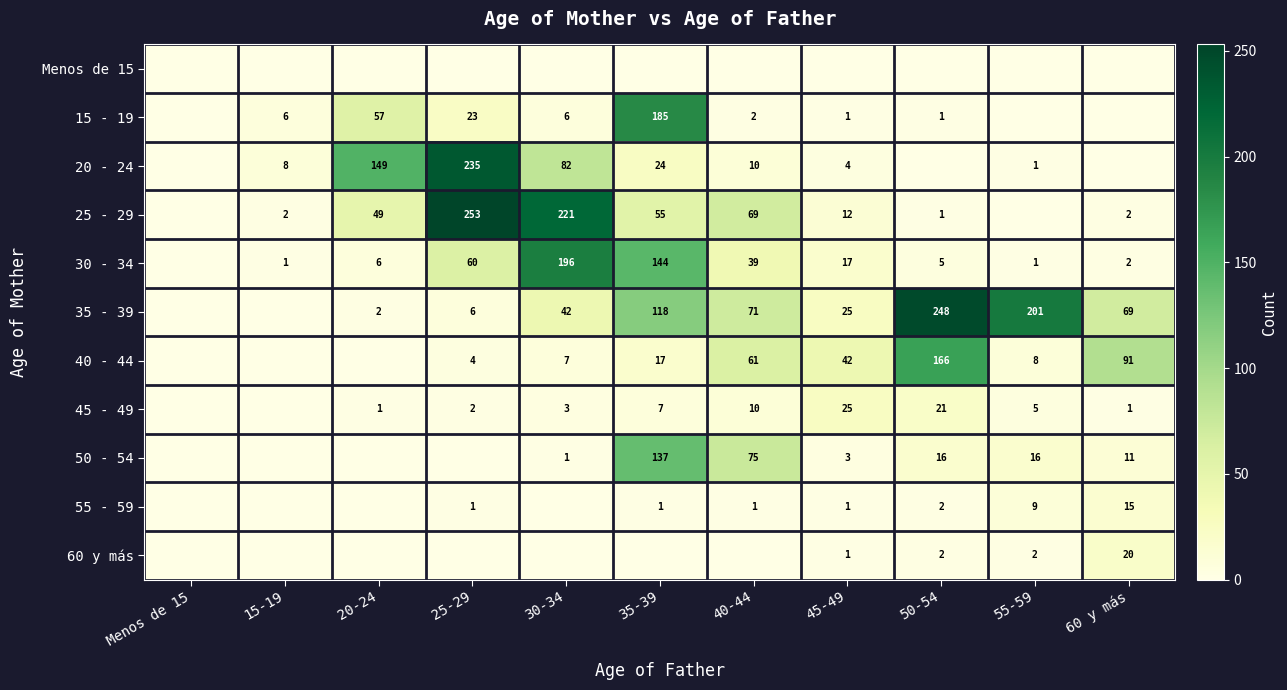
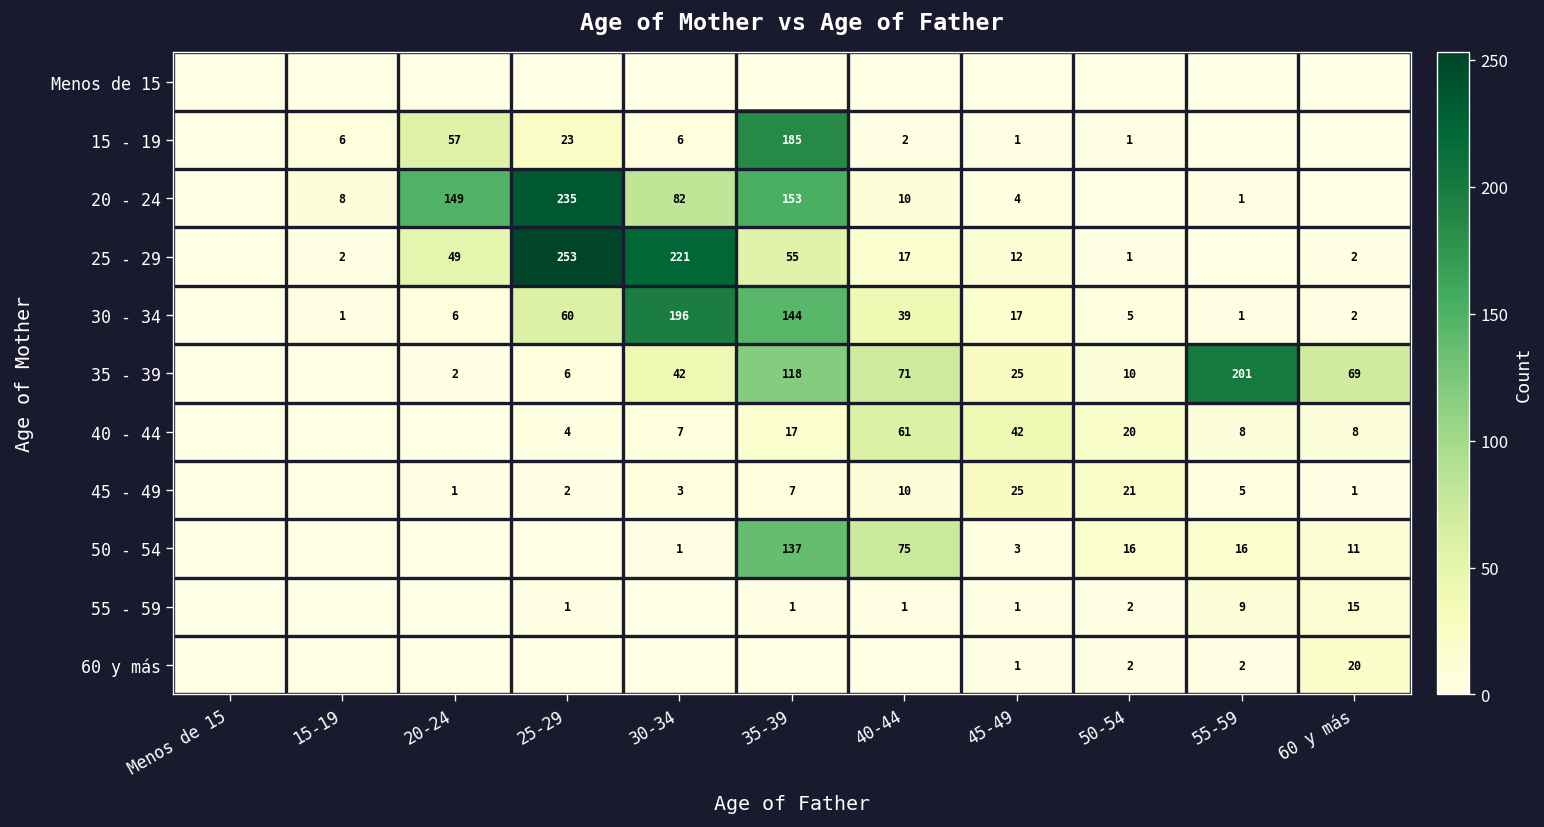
20 - 24, 35-39: 24 -> 153
25 - 29, 40-44: 69 -> 17
35 - 39, 50-54: 248 -> 10
40 - 44, 50-54: 166 -> 20
40 - 44, 60 y más: 91 -> 8
